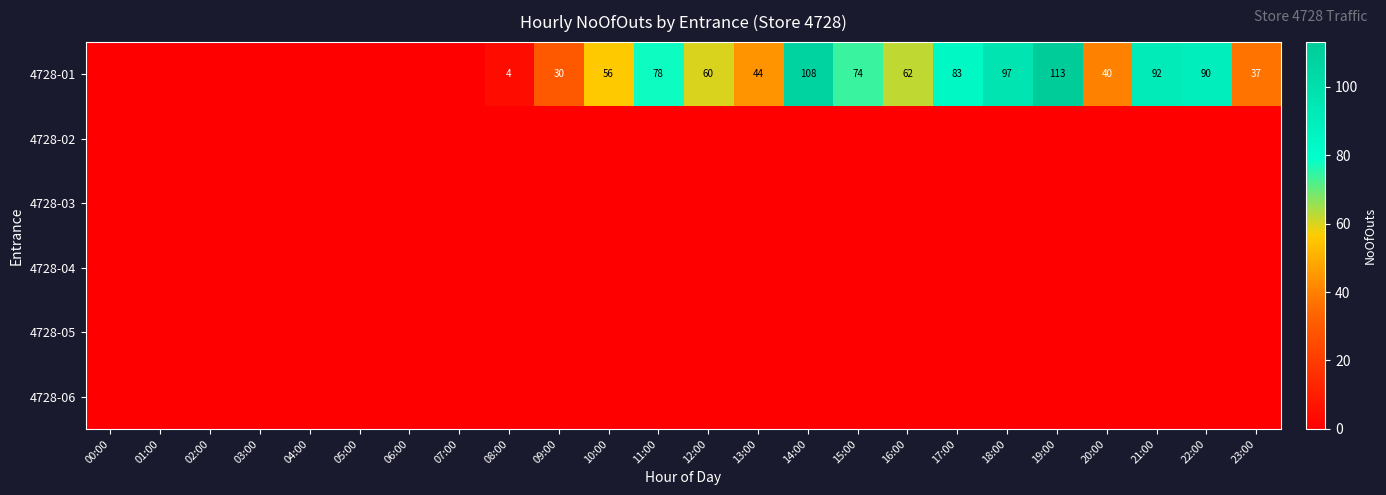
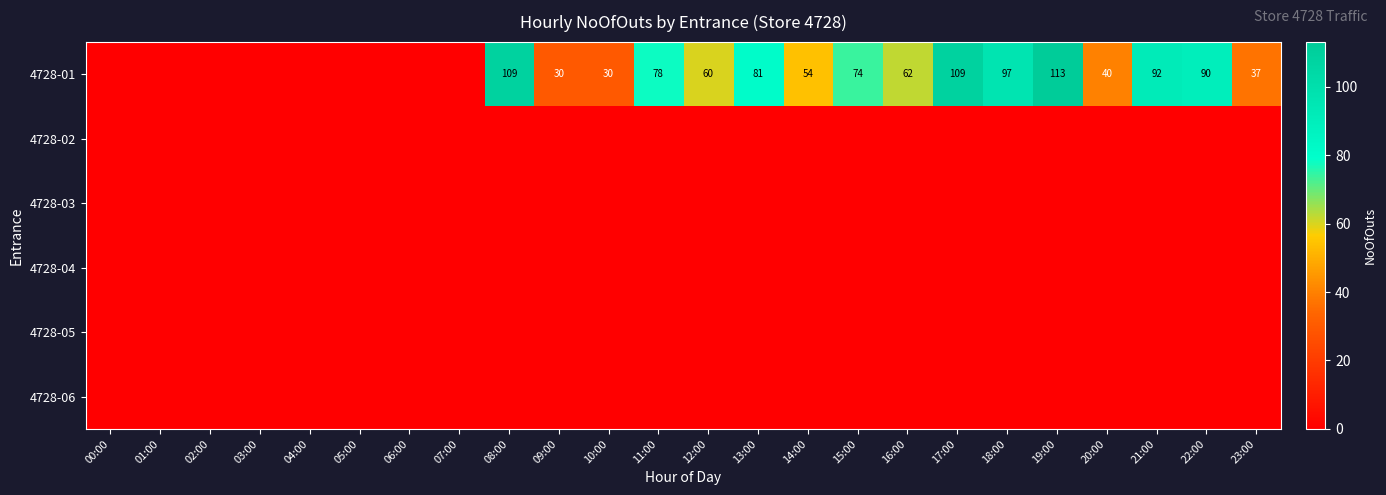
4728-01, 08:00: 4 -> 109
4728-01, 10:00: 56 -> 30
4728-01, 13:00: 44 -> 81
4728-01, 14:00: 108 -> 54
4728-01, 17:00: 83 -> 109
